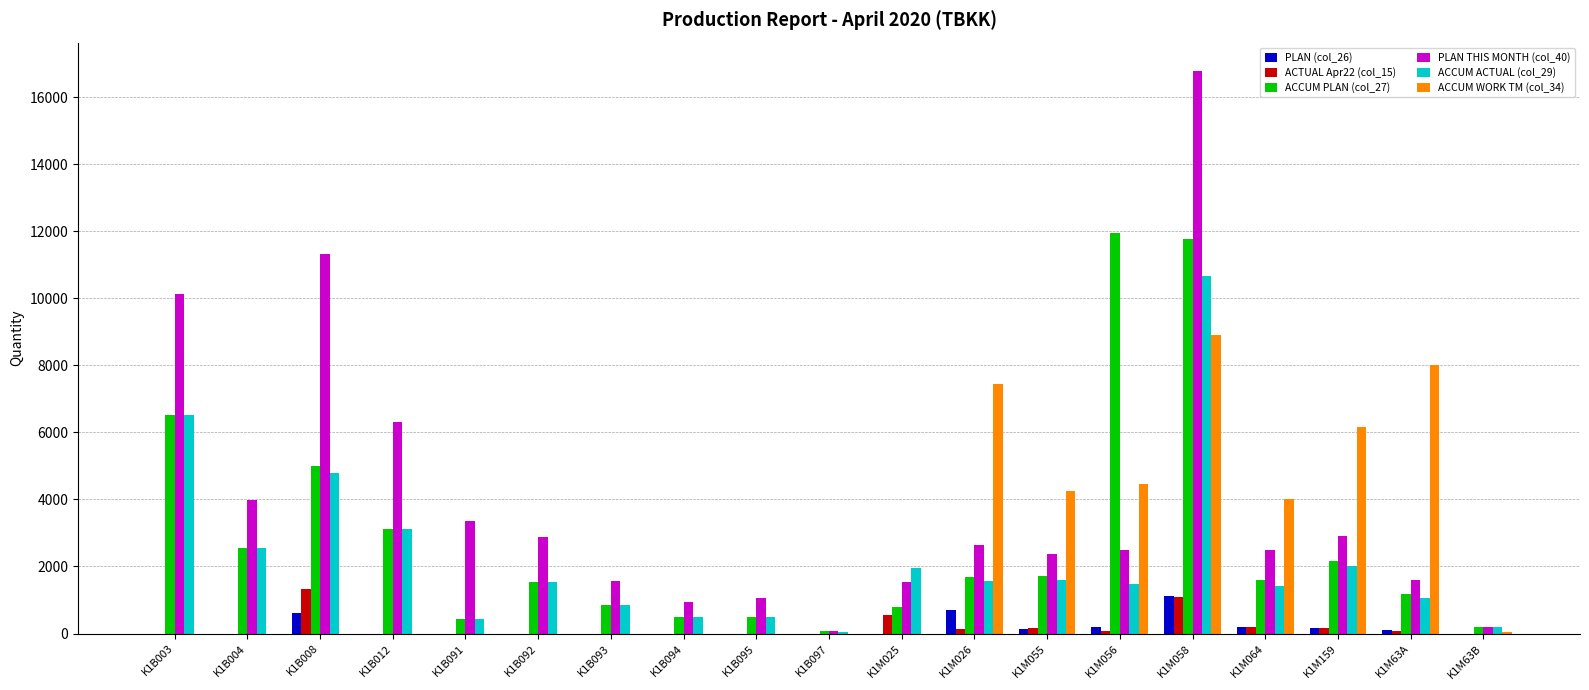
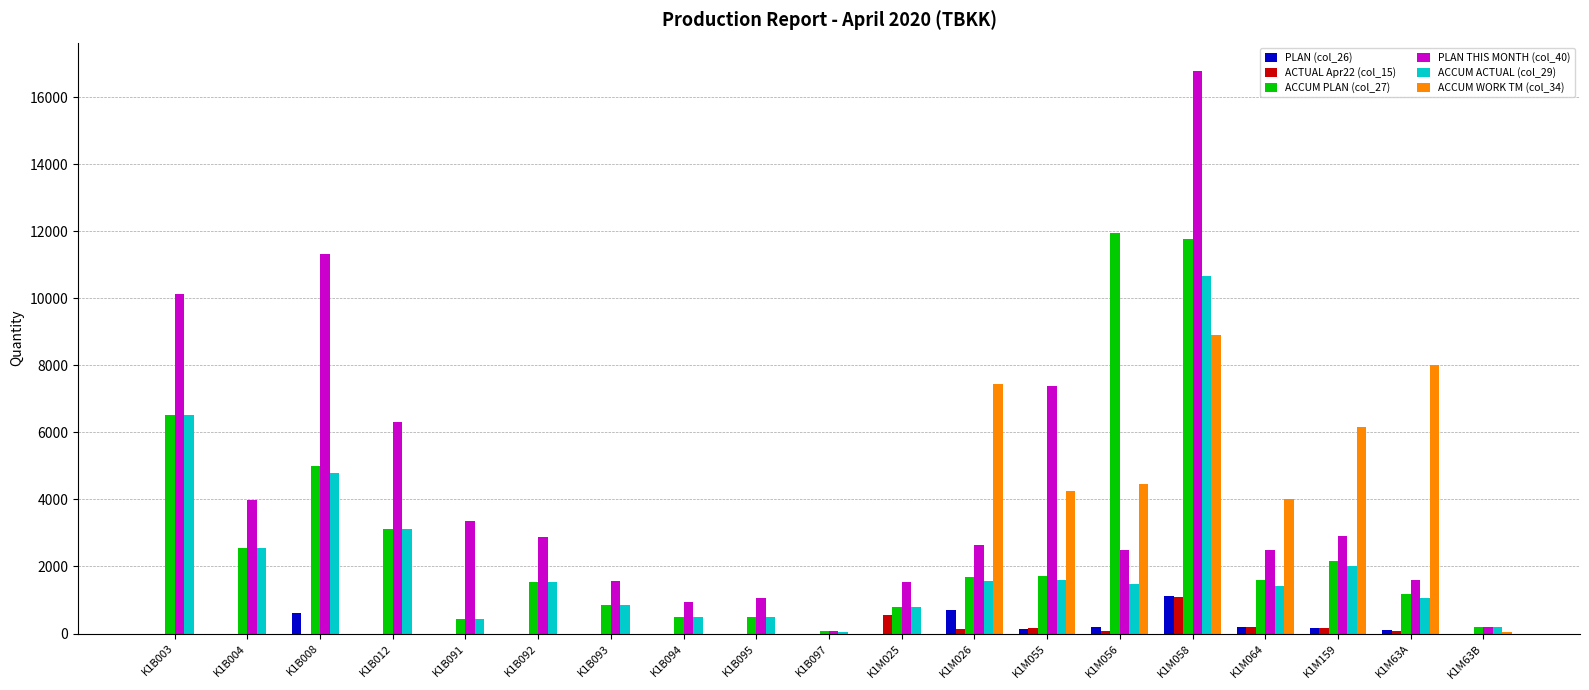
ACTUAL Apr22 (col_15), K1B008: 1300 -> 0
ACCUM ACTUAL (col_29), K1M025: 2000 -> 800
PLAN THIS MONTH (col_40), K1M055: 2400 -> 7400
